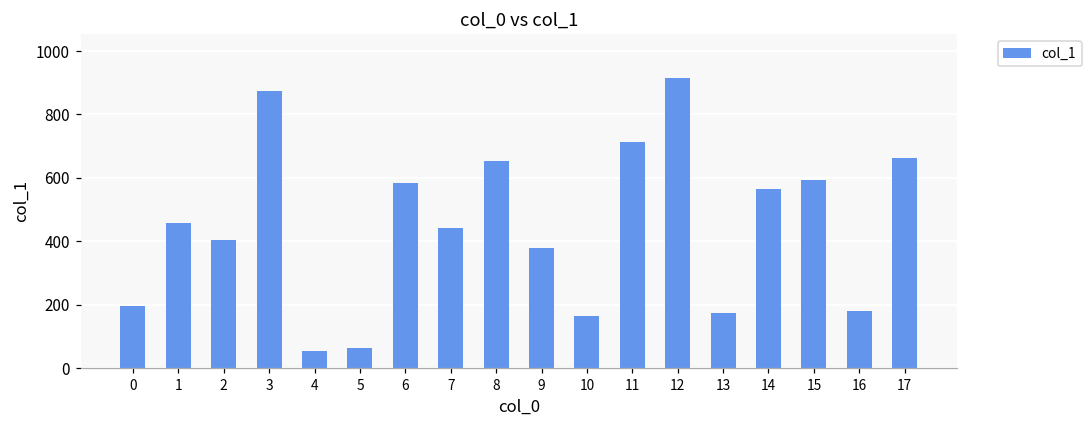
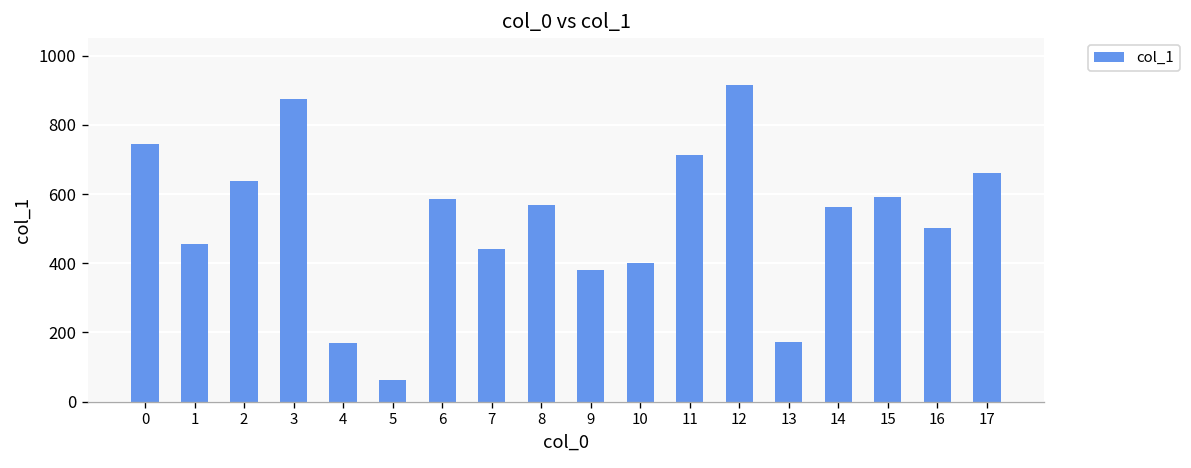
0: 200 -> 740
2: 410 -> 640
4: 50 -> 170
8: 650 -> 570
10: 160 -> 400
16: 180 -> 500
